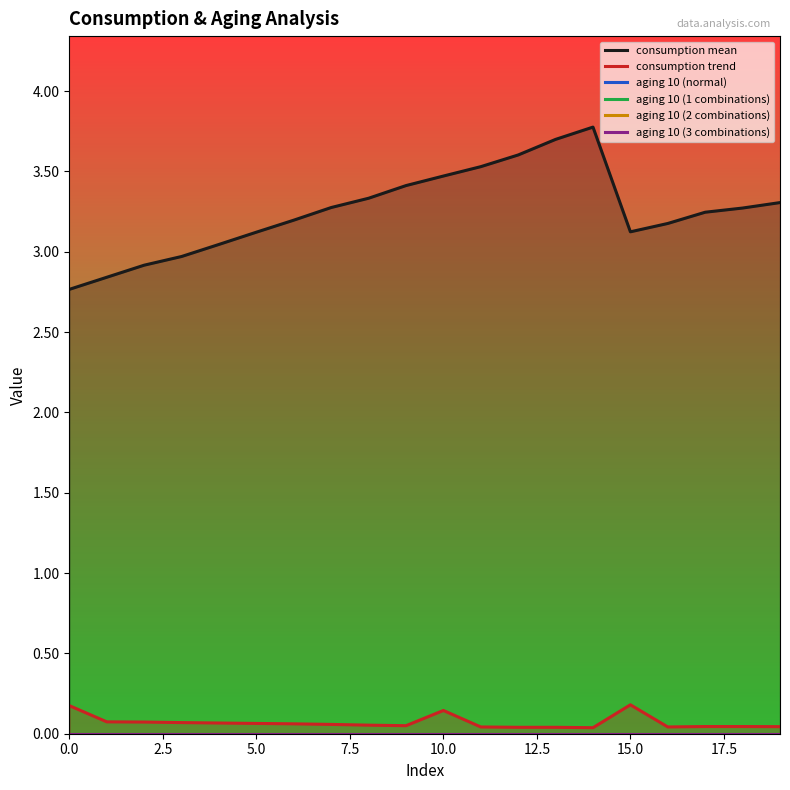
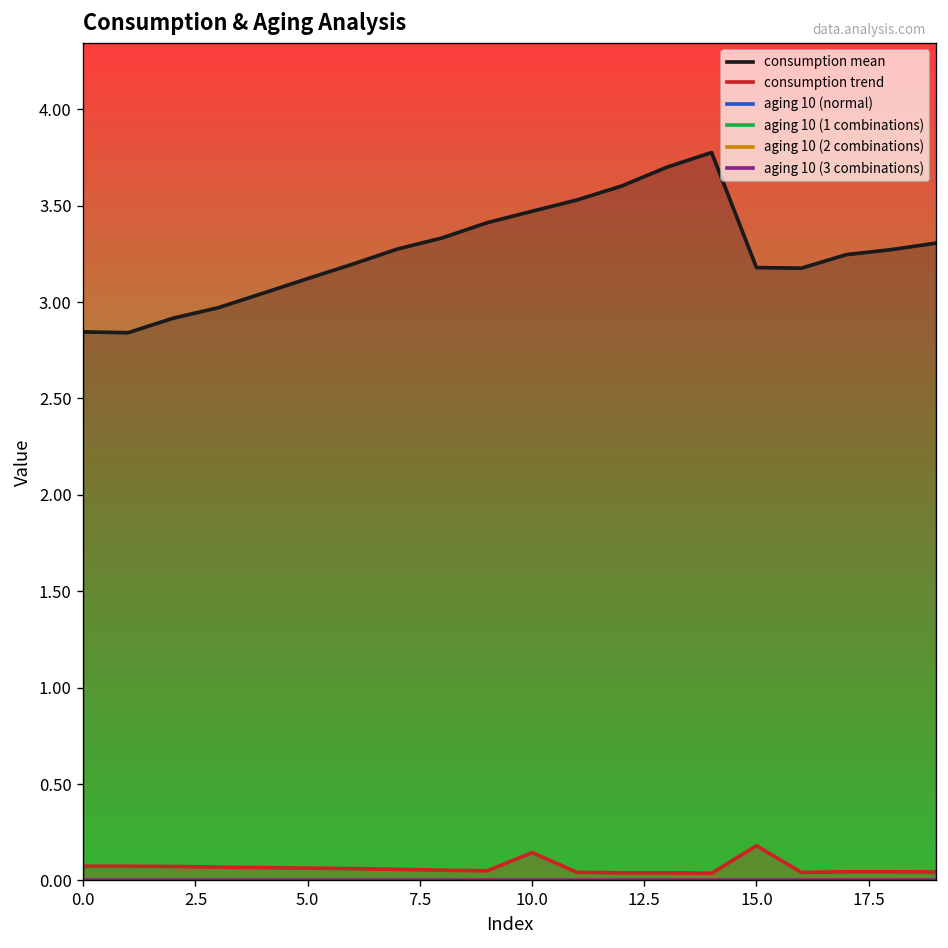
consumption mean, 0.0: 2.77 -> 2.85
consumption trend, 0.0: 0.17 -> 0.07
consumption mean, 15.0: 3.12 -> 3.18
